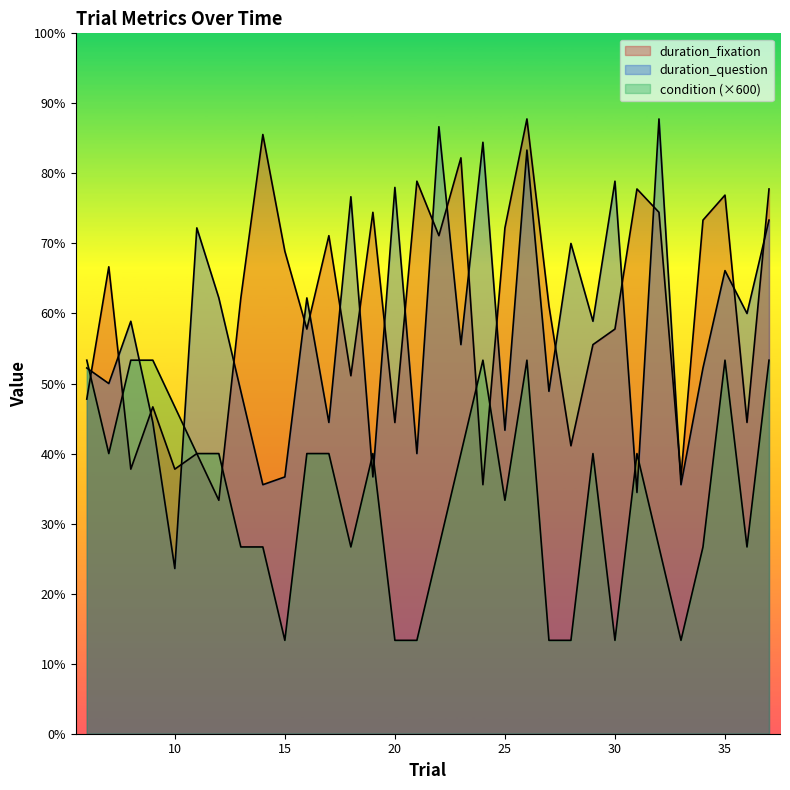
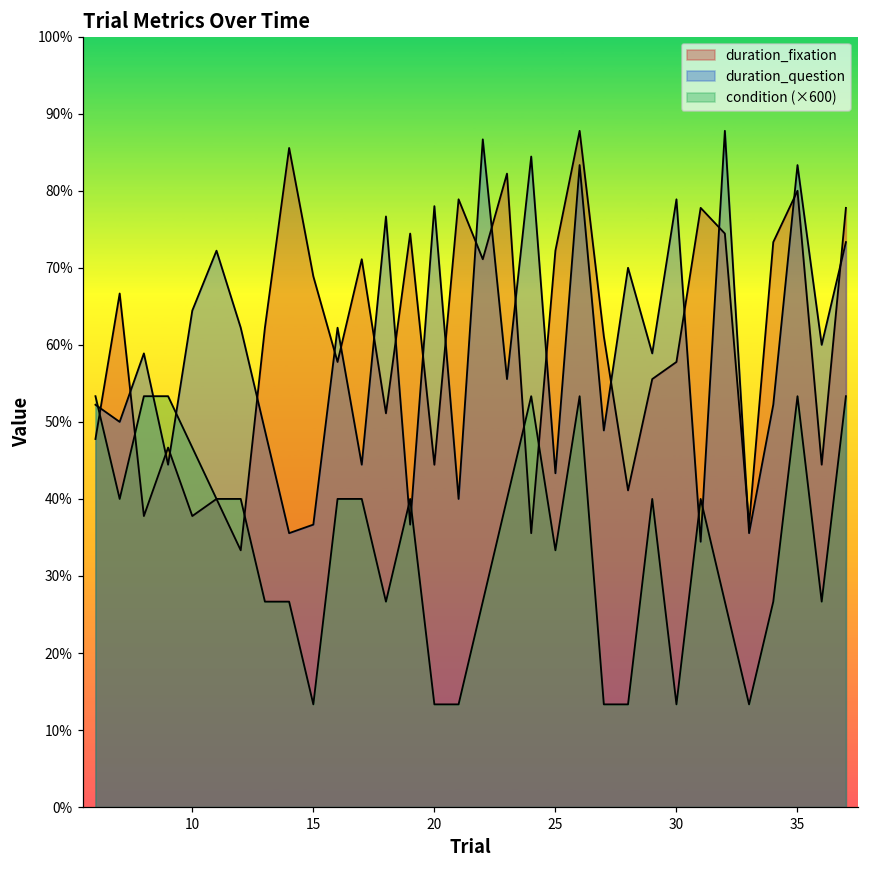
duration_question, 10: 24% -> 64%
duration_fixation, 35: 77% -> 80%
duration_question, 35: 66% -> 83%
